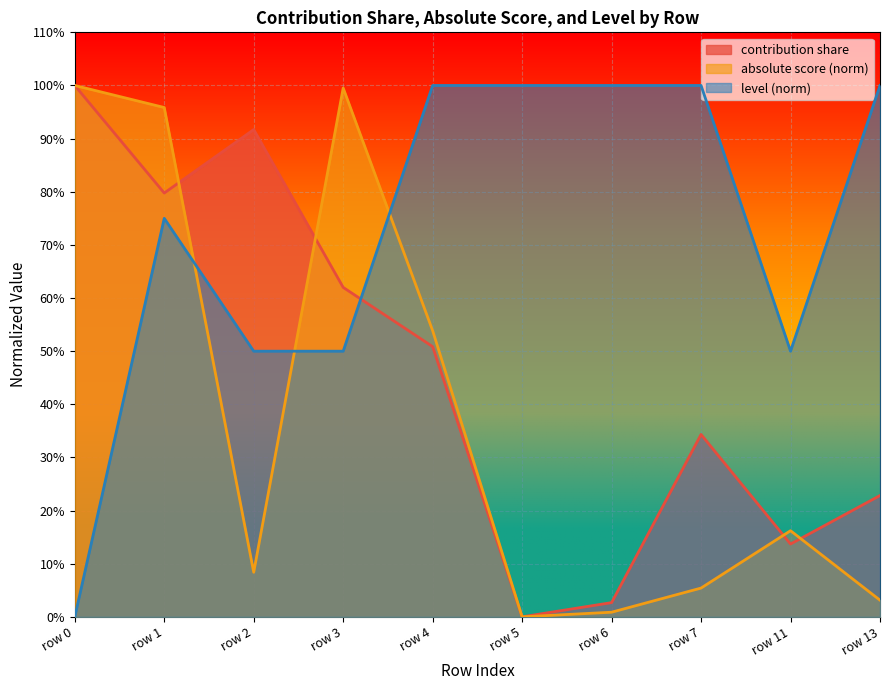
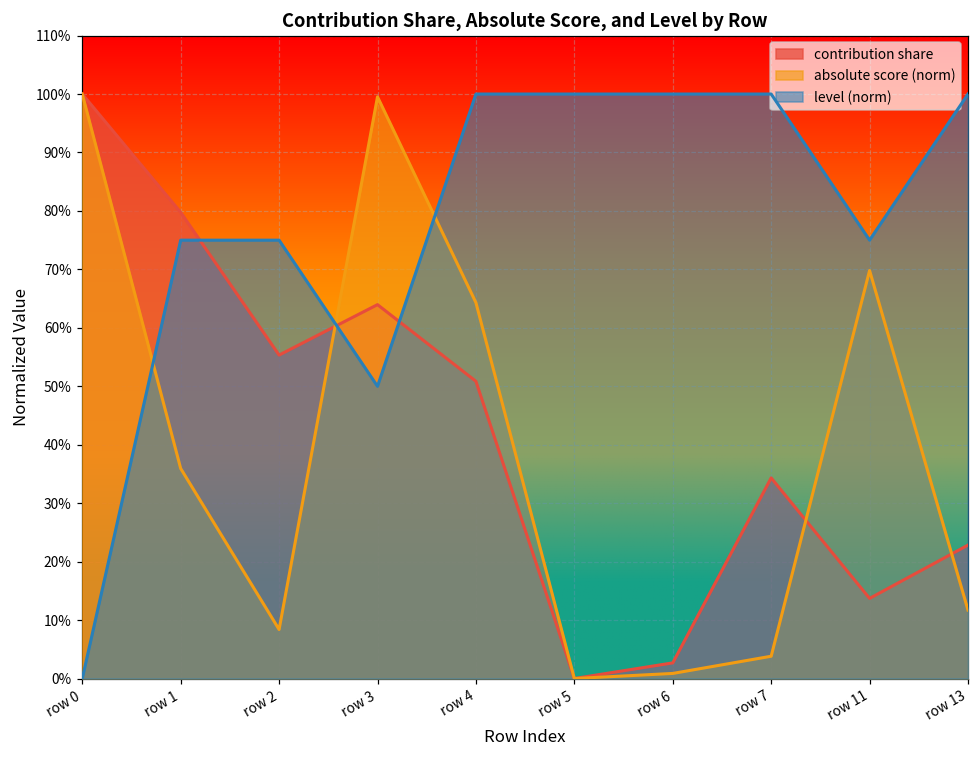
absolute score (norm), row 1: 96% -> 36%
contribution share, row 2: 92% -> 55%
level (norm), row 2: 50% -> 75%
contribution share, row 3: 62% -> 64%
absolute score (norm), row 4: 54% -> 64%
absolute score (norm), row 7: 5% -> 4%
absolute score (norm), row 11: 16% -> 70%
level (norm), row 11: 50% -> 75%
absolute score (norm), row 13: 3% -> 12%
